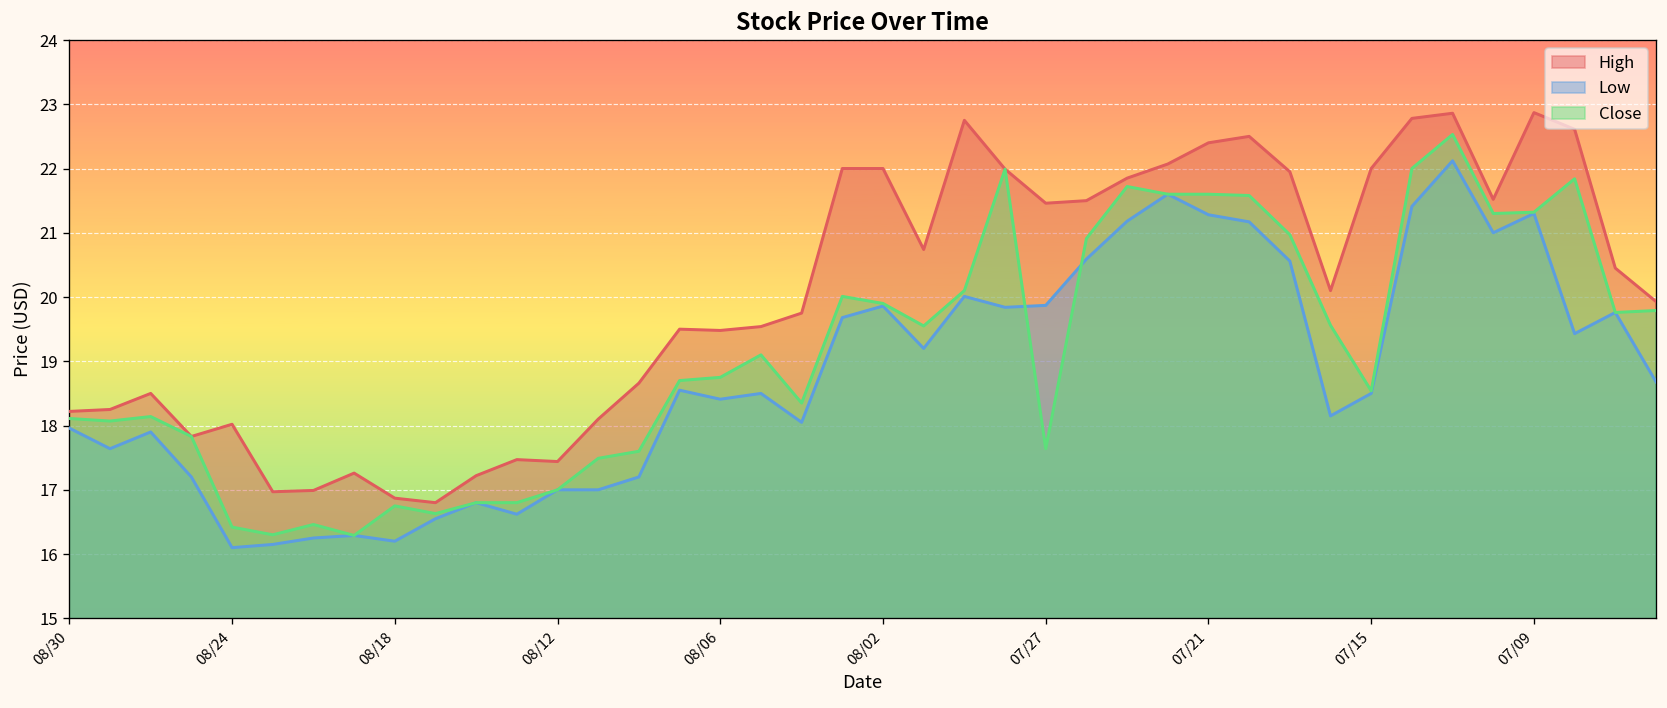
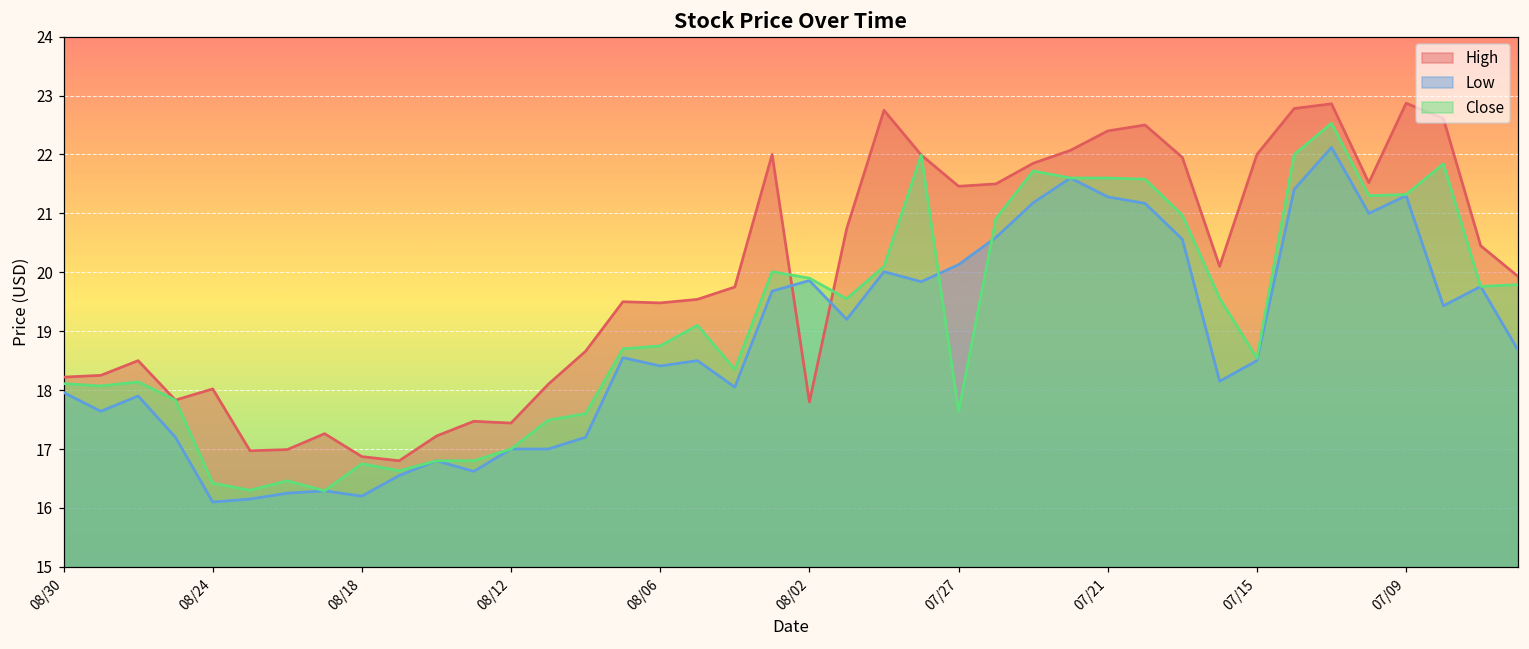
High, 08/02: 22.0 -> 17.8
Low, 07/27: 19.9 -> 20.1
